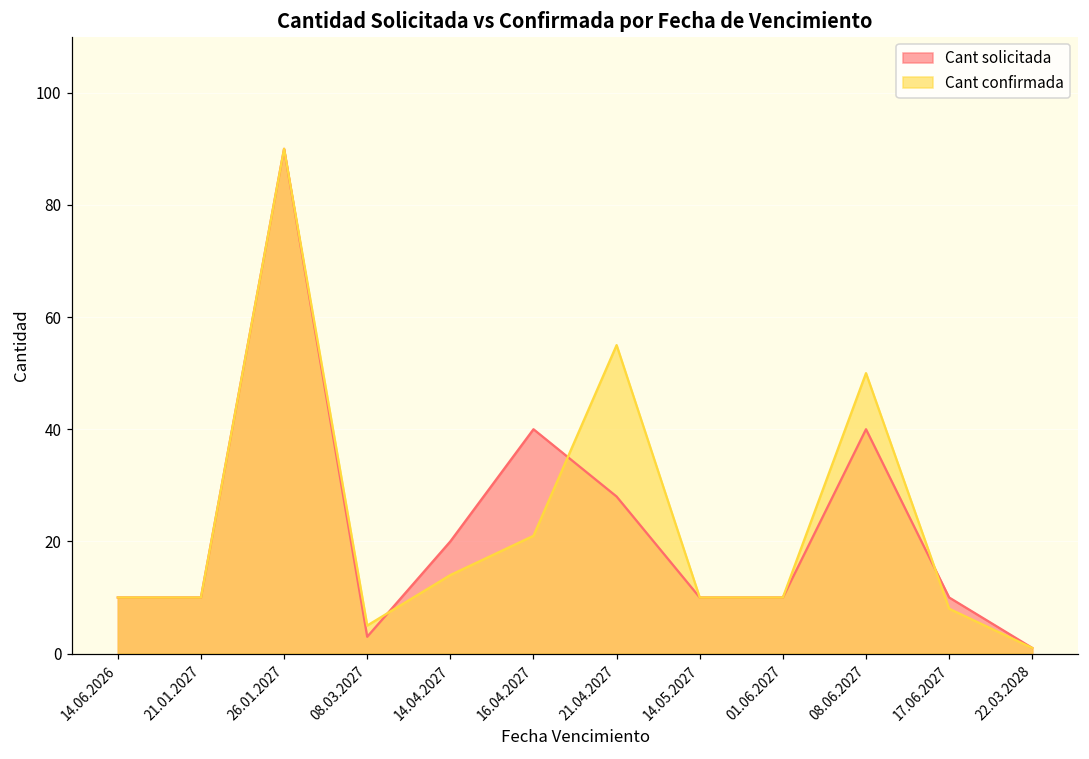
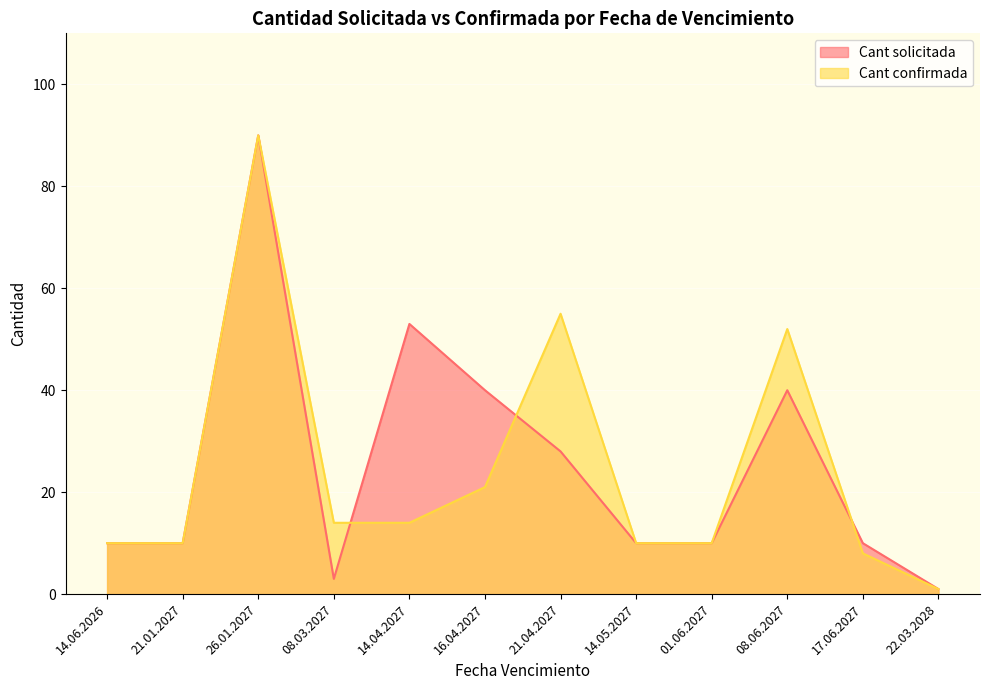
Cant confirmada, 08.03.2027: 5 -> 14
Cant solicitada, 14.04.2027: 20 -> 53
Cant confirmada, 08.06.2027: 50 -> 52
